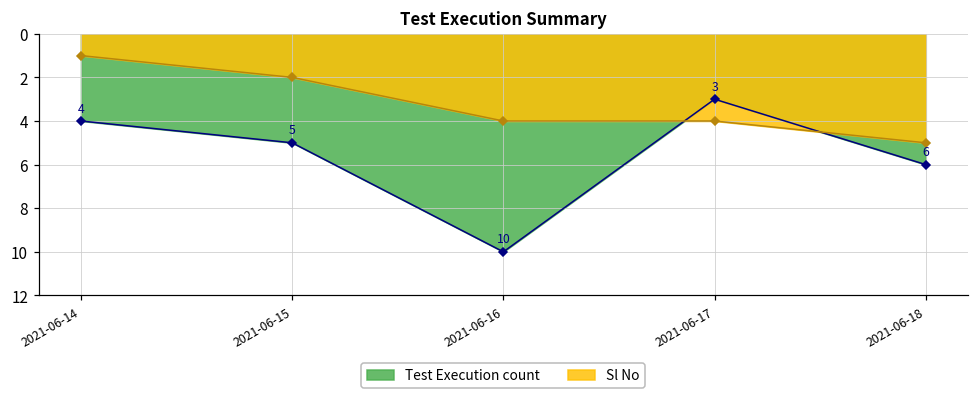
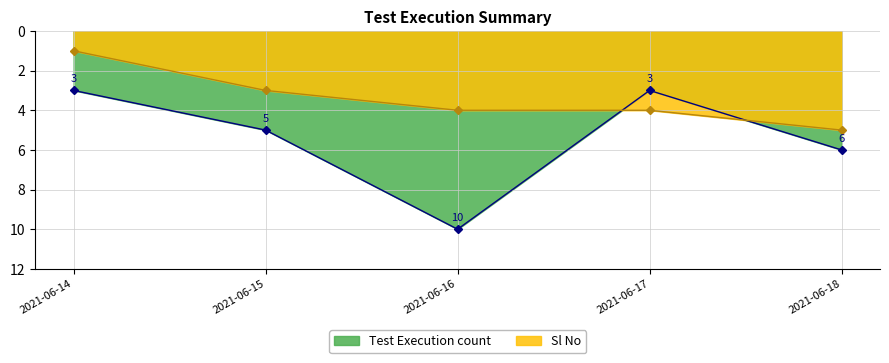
Test Execution count, 2021-06-14: 4 -> 3
Sl No, 2021-06-15: 2 -> 3
